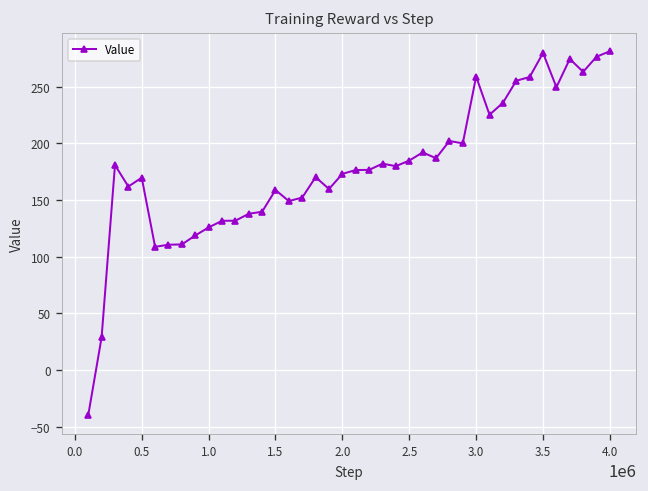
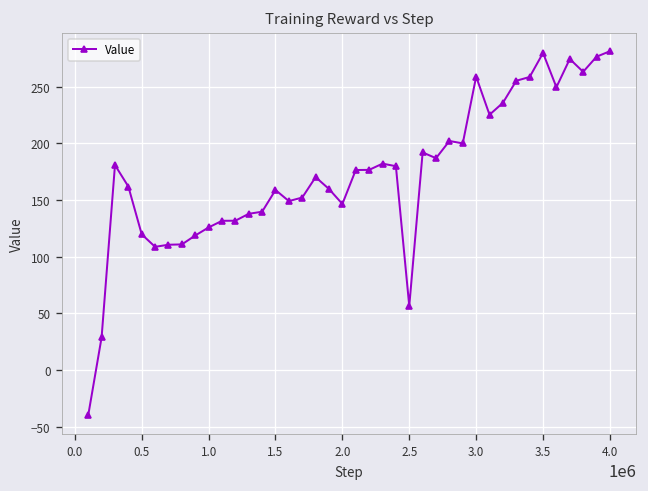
0.5: 170 -> 120
2.0: 170 -> 150
2.5: 180 -> 60
